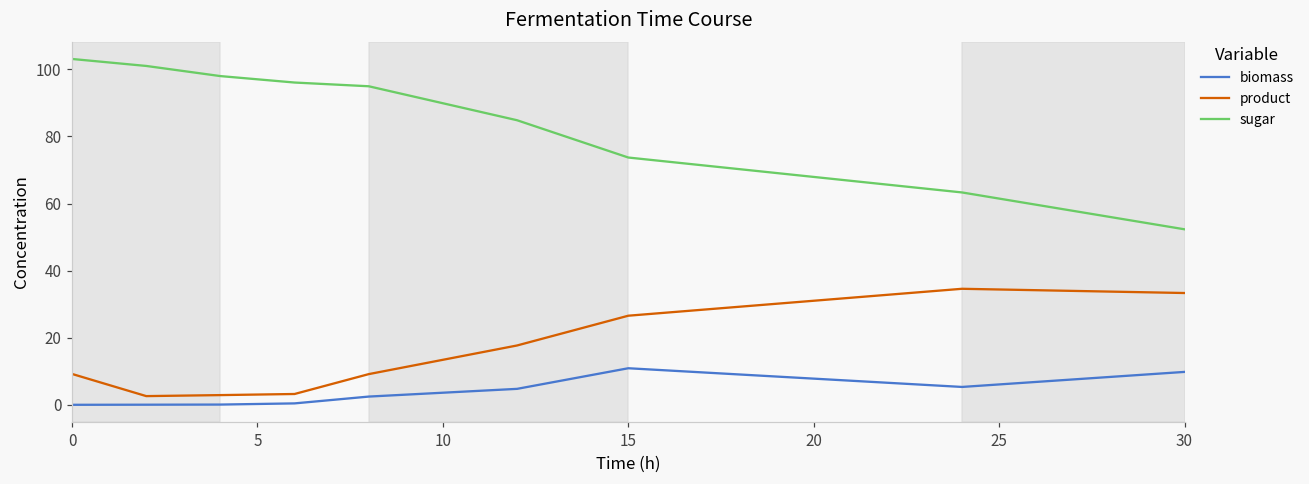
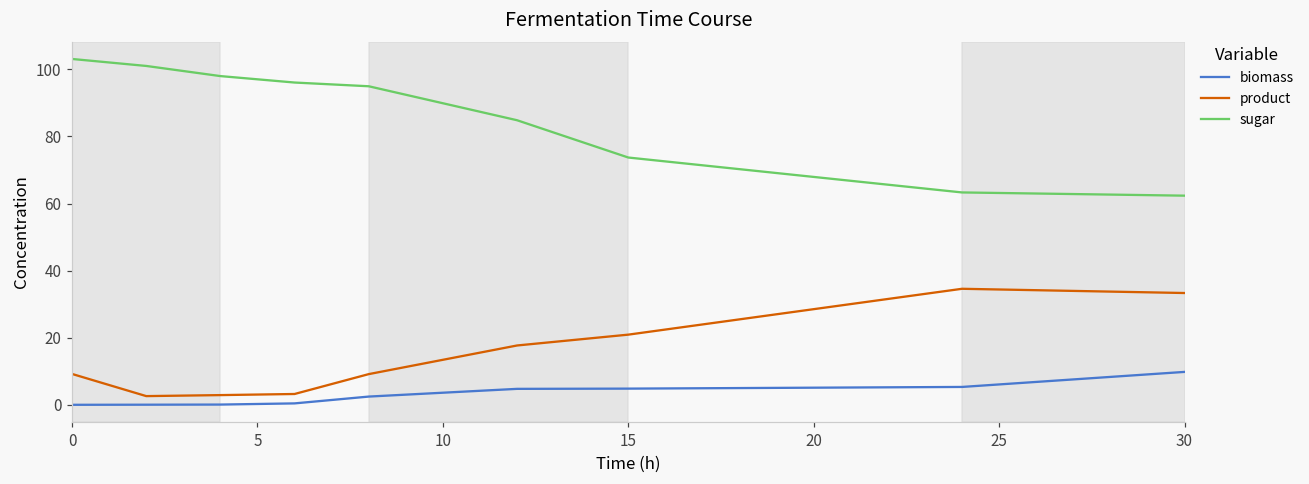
biomass, 15: 11 -> 5
product, 15: 27 -> 21
sugar, 30: 52 -> 62
